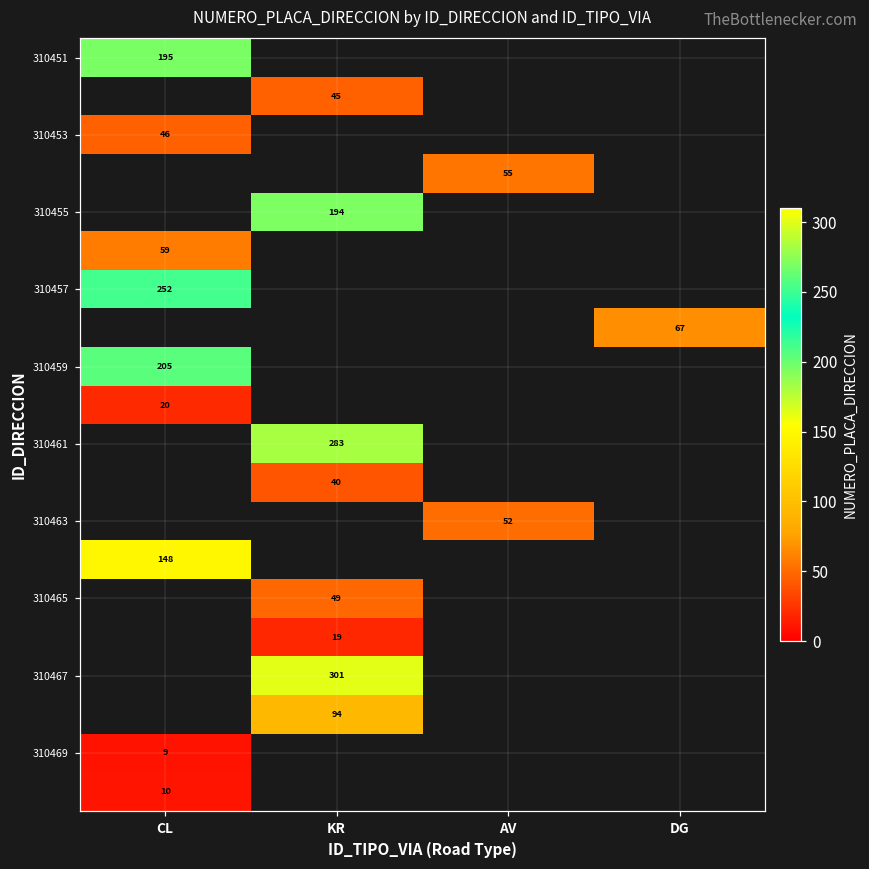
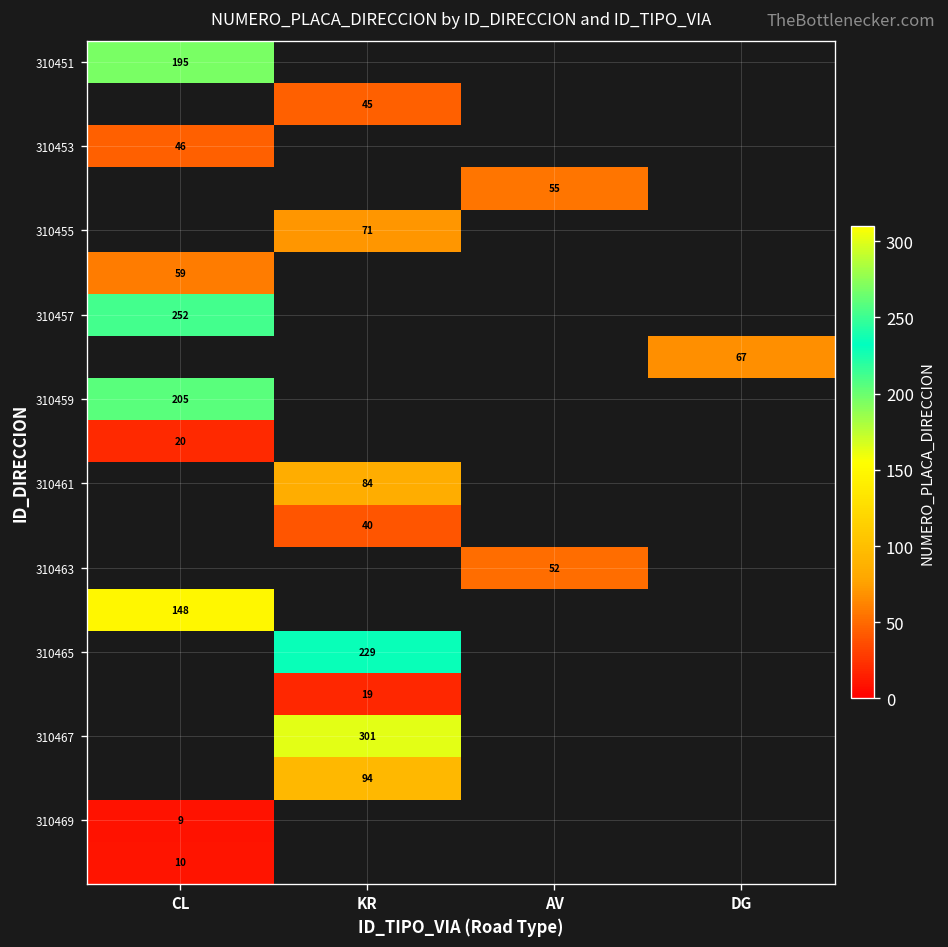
310455, KR: 194 -> 71
310461, KR: 283 -> 84
310465, KR: 49 -> 229
